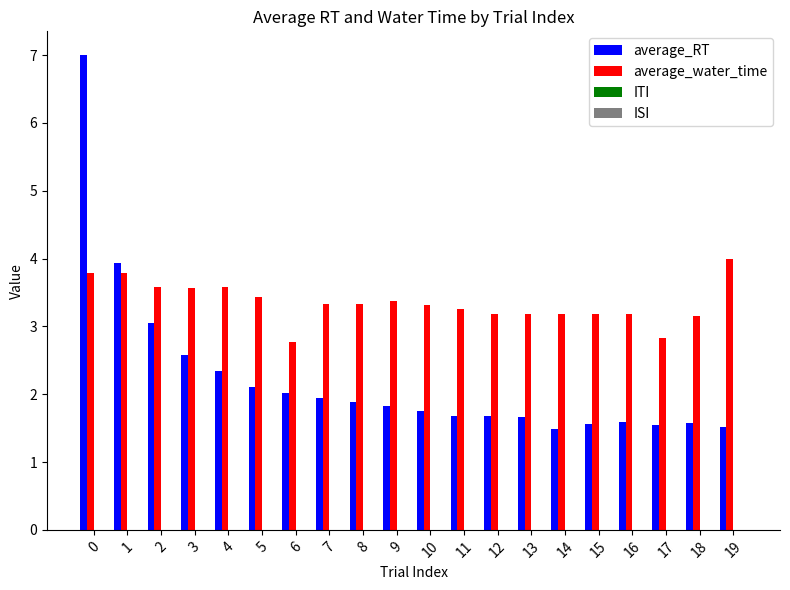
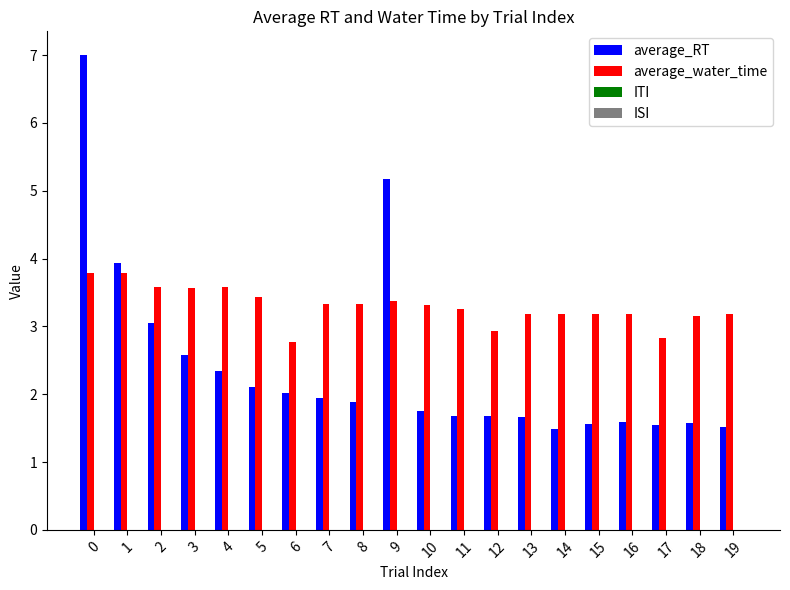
average_RT, 9: 1.8 -> 5.2
average_water_time, 12: 3.2 -> 2.9
average_water_time, 19: 4.0 -> 3.2
